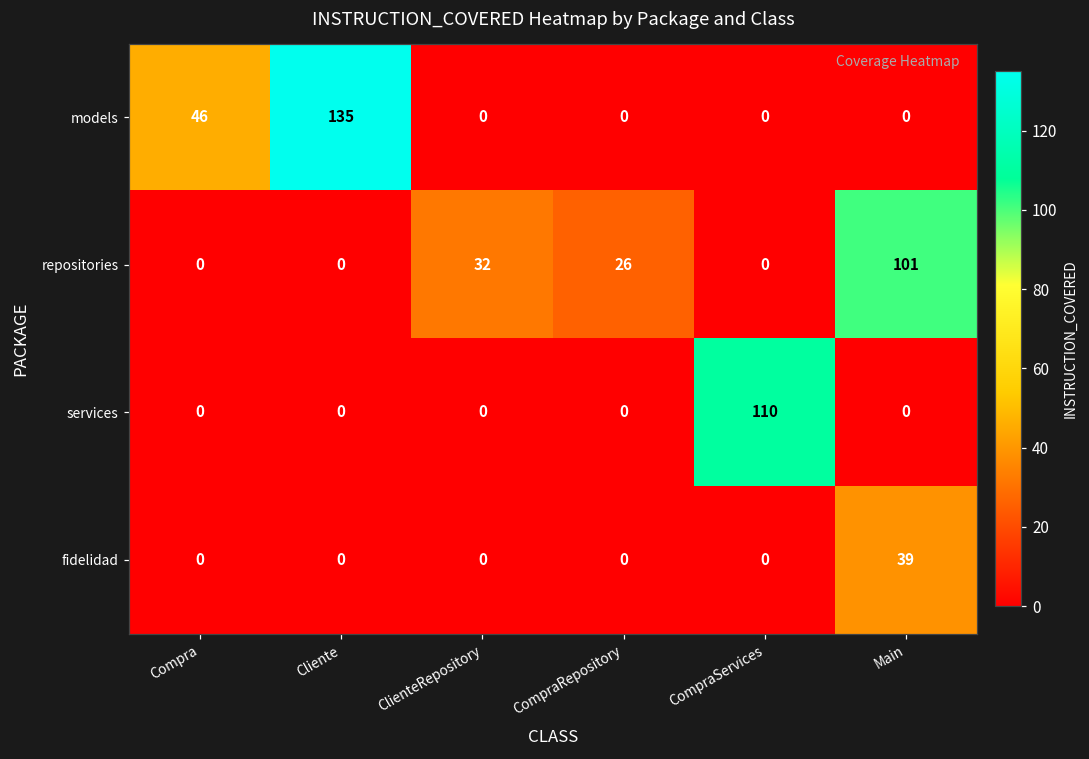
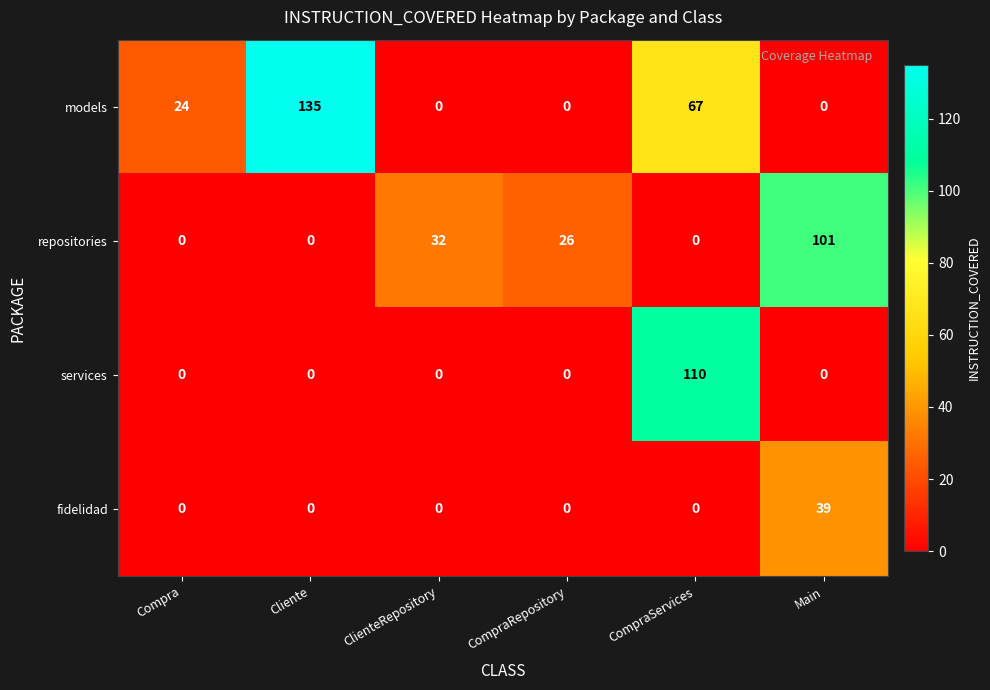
models, Compra: 46 -> 24
models, CompraServices: 0 -> 67
